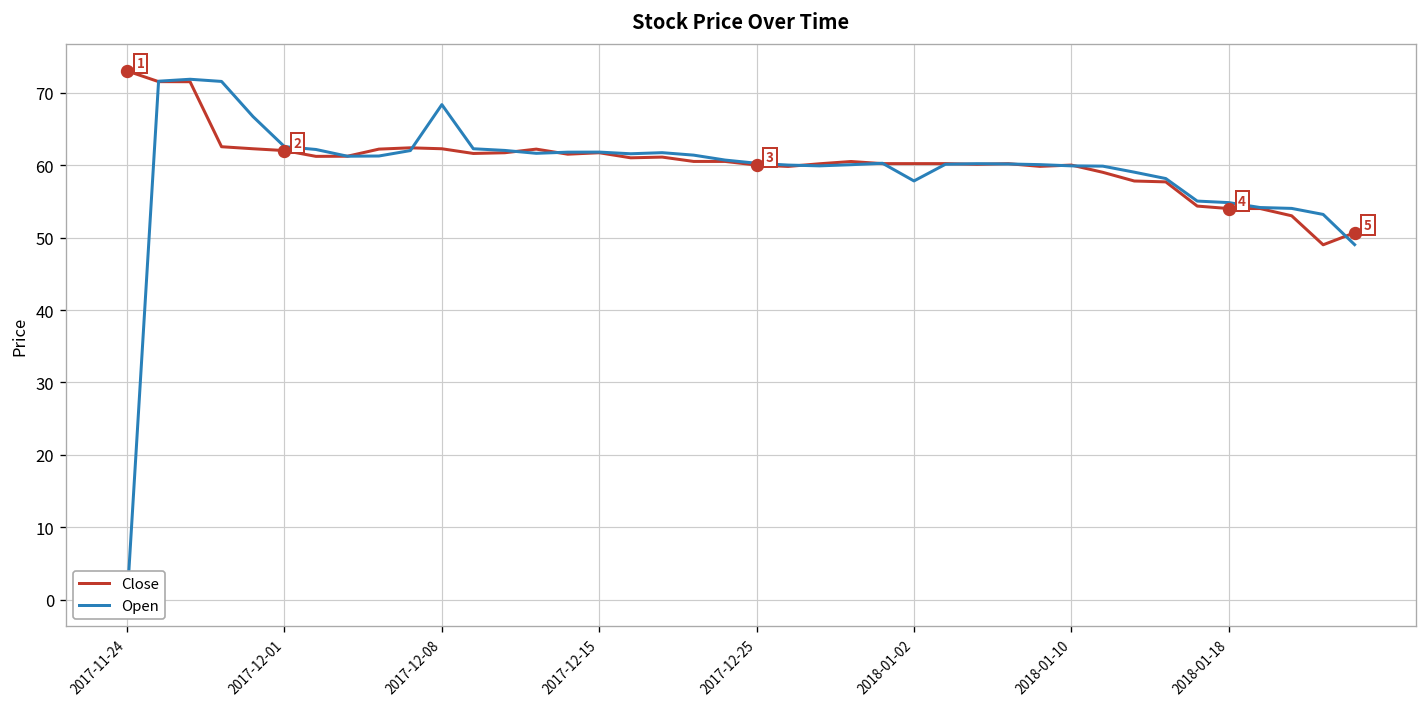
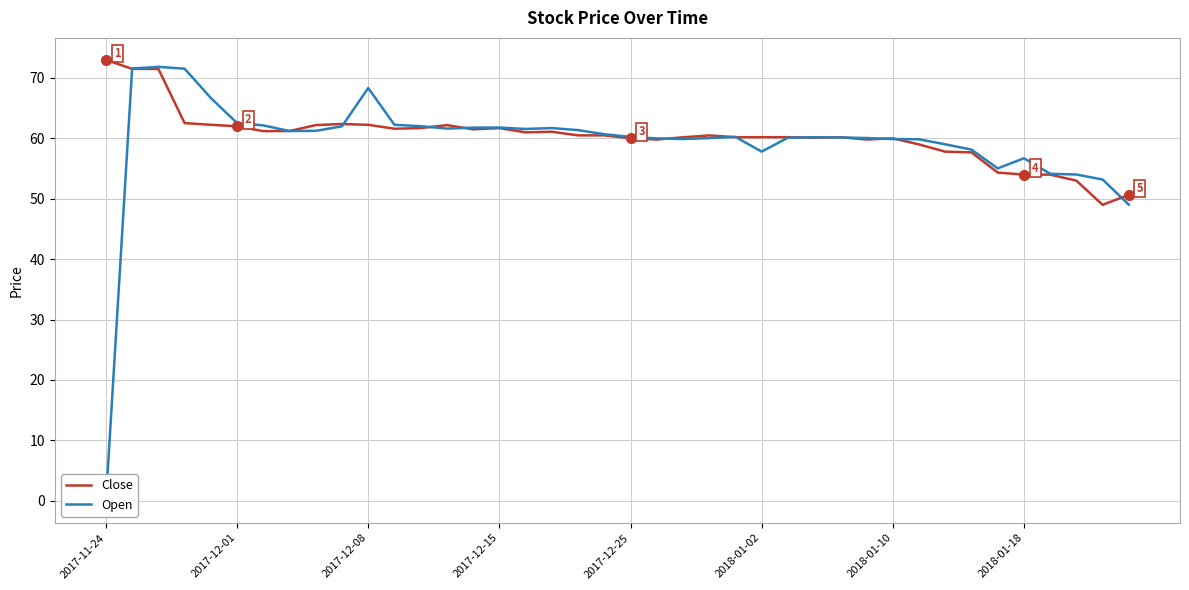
Open, 2018-01-18: 55 -> 57
